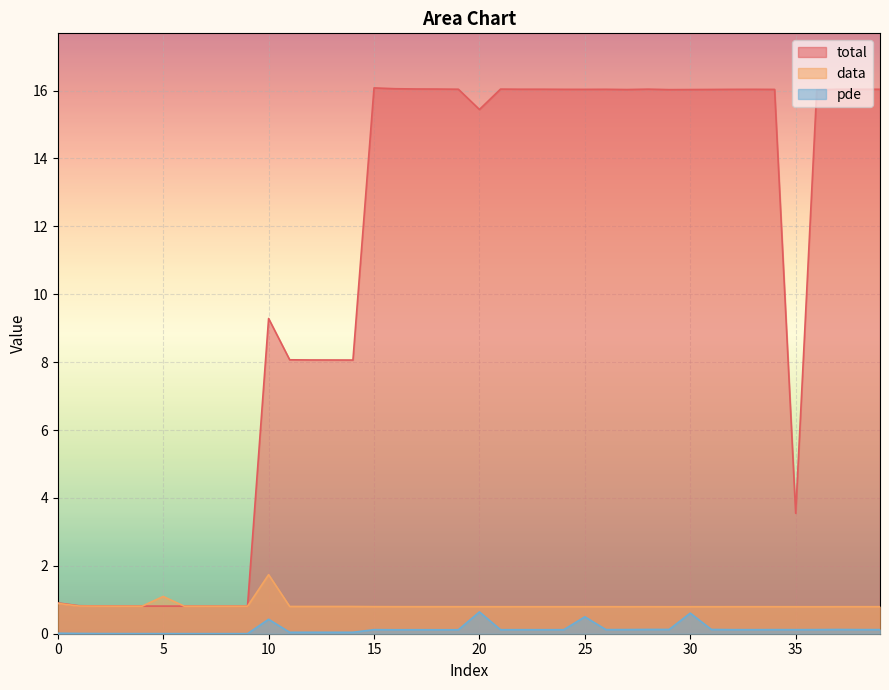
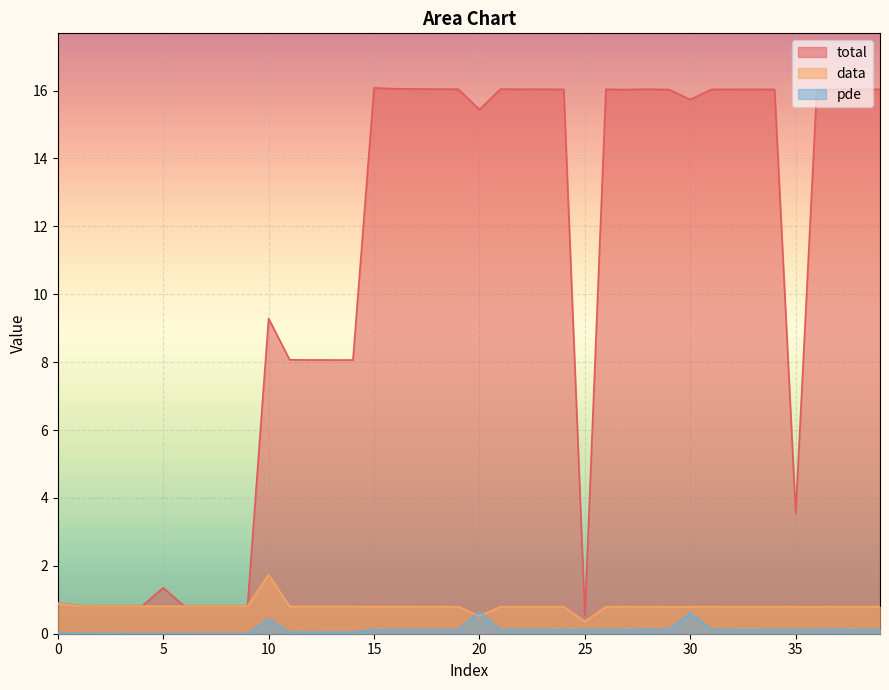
total, 5: 0.8 -> 1.4
data, 5: 1.1 -> 0.8
data, 20: 0.8 -> 0.5
total, 25: 16.0 -> 0.5
data, 25: 0.8 -> 0.4
pde, 25: 0.5 -> 0.1
total, 30: 16.0 -> 15.7
